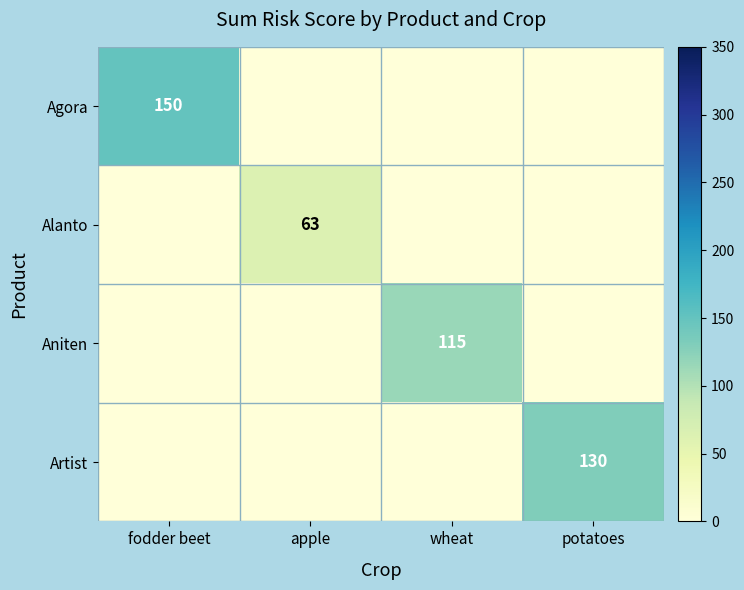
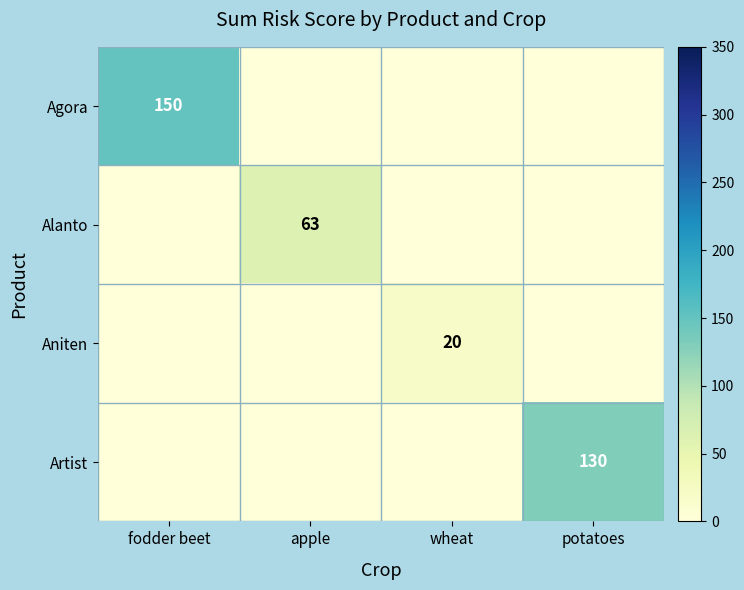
Aniten, wheat: 115 -> 20
